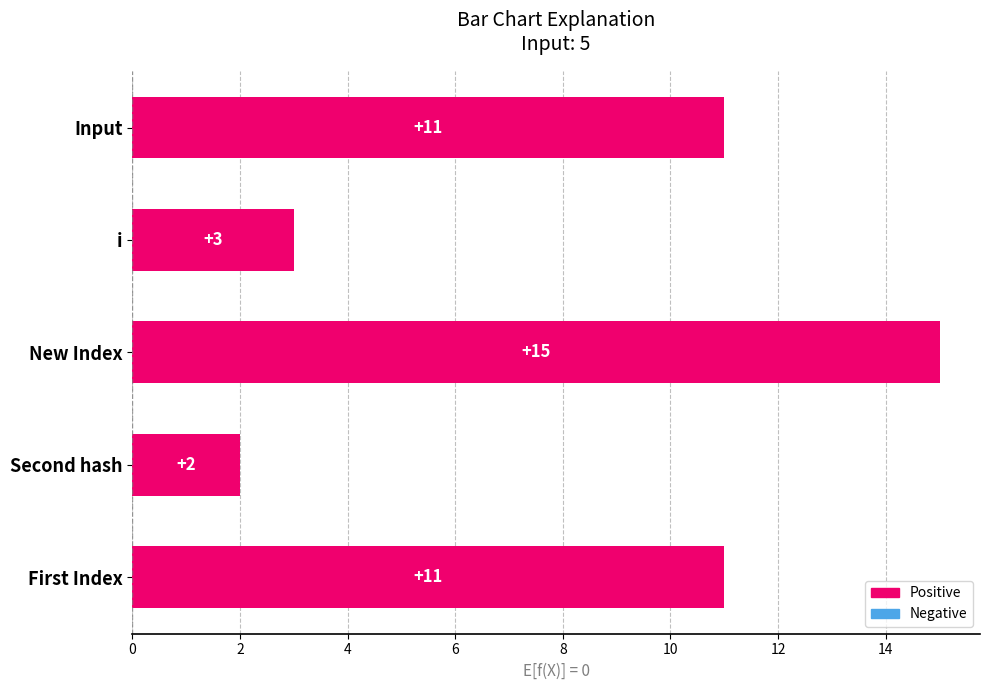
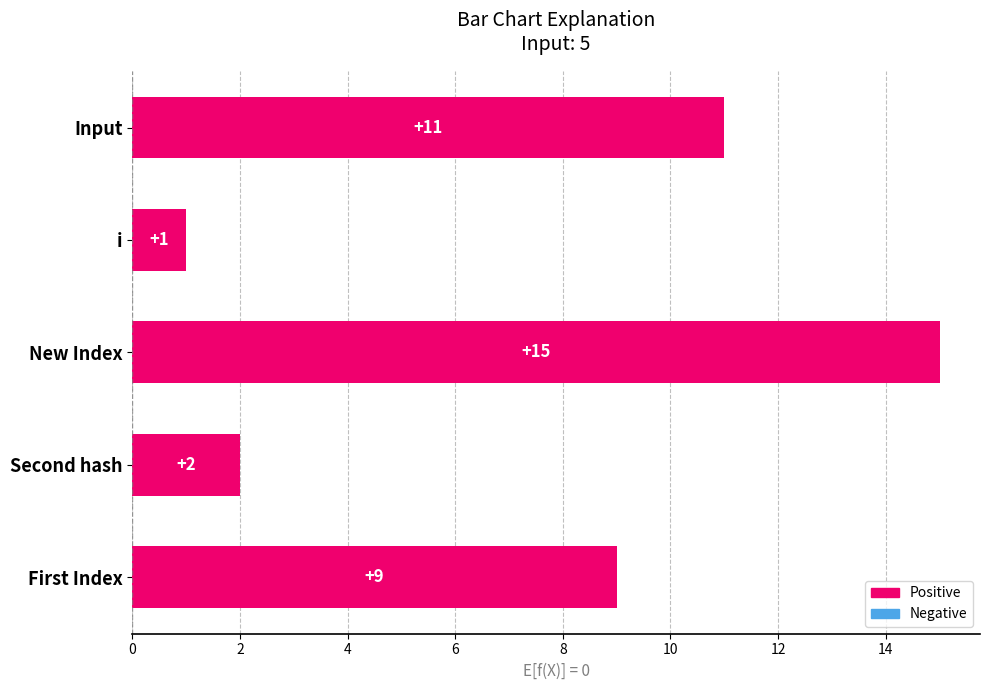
i: +3 -> +1
First Index: +11 -> +9
